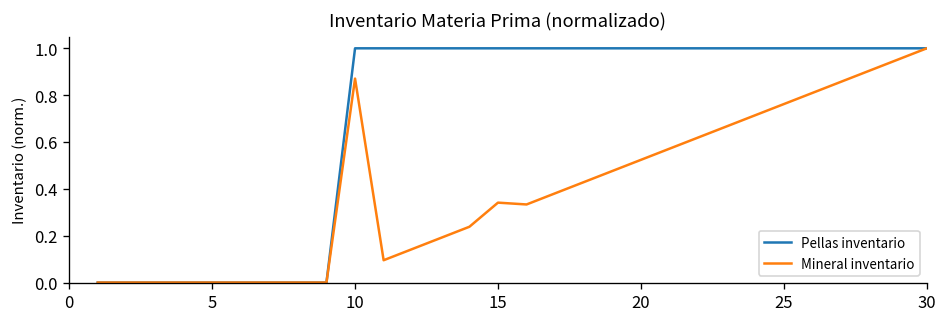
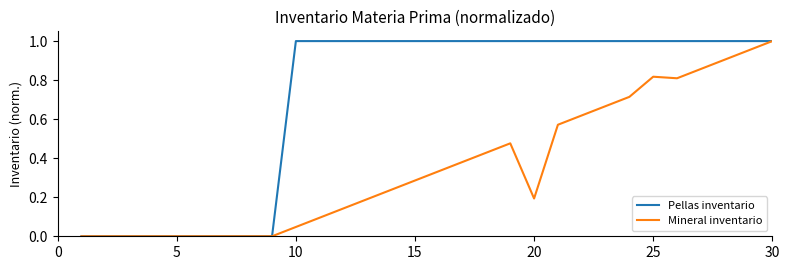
Mineral inventario, 10: 0.87 -> 0.05
Mineral inventario, 15: 0.34 -> 0.29
Mineral inventario, 20: 0.52 -> 0.19
Mineral inventario, 25: 0.76 -> 0.82
